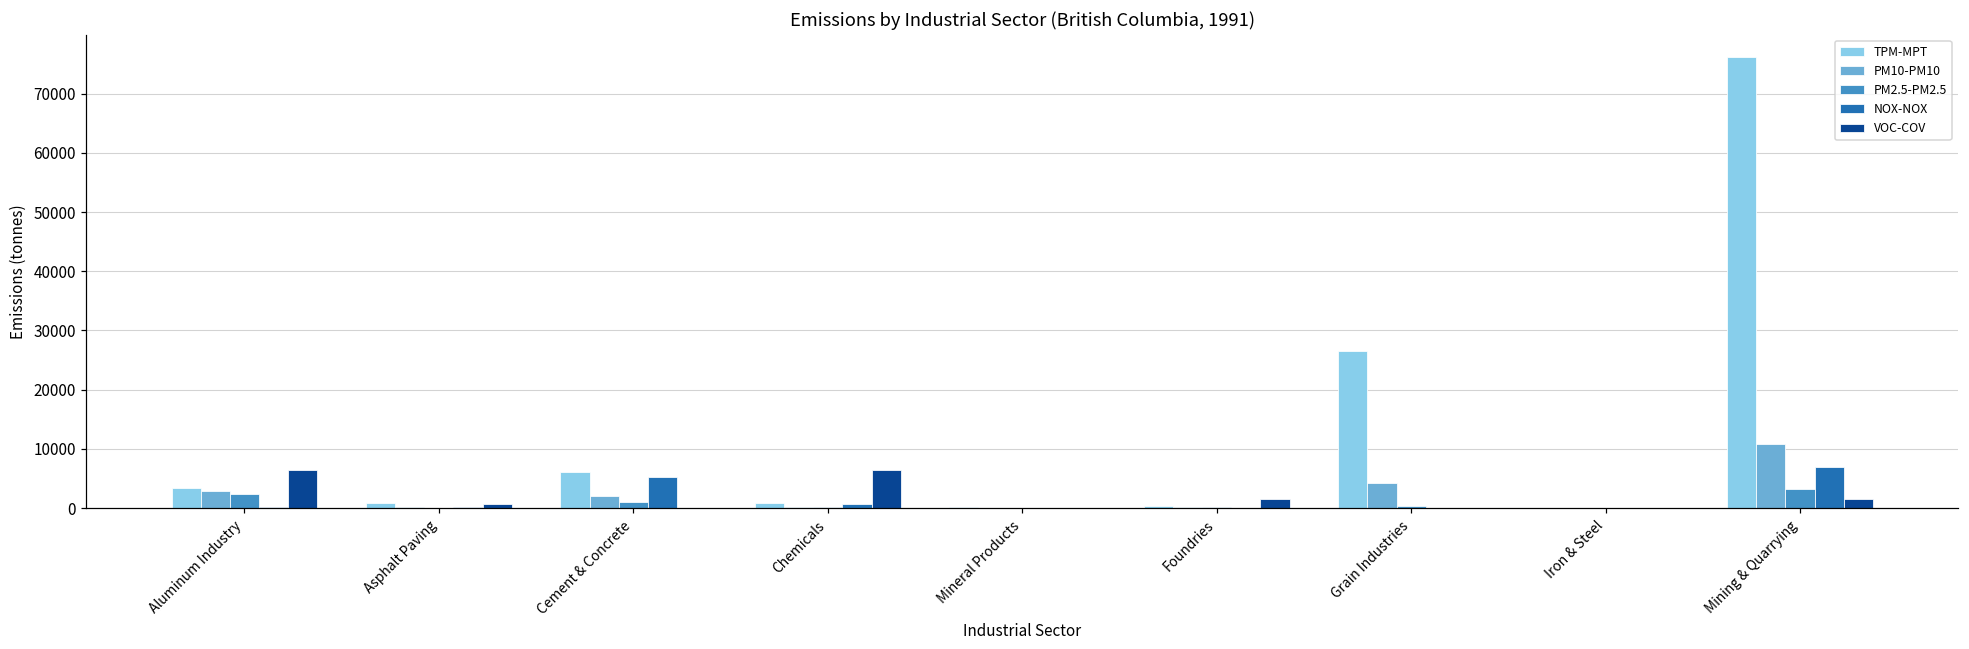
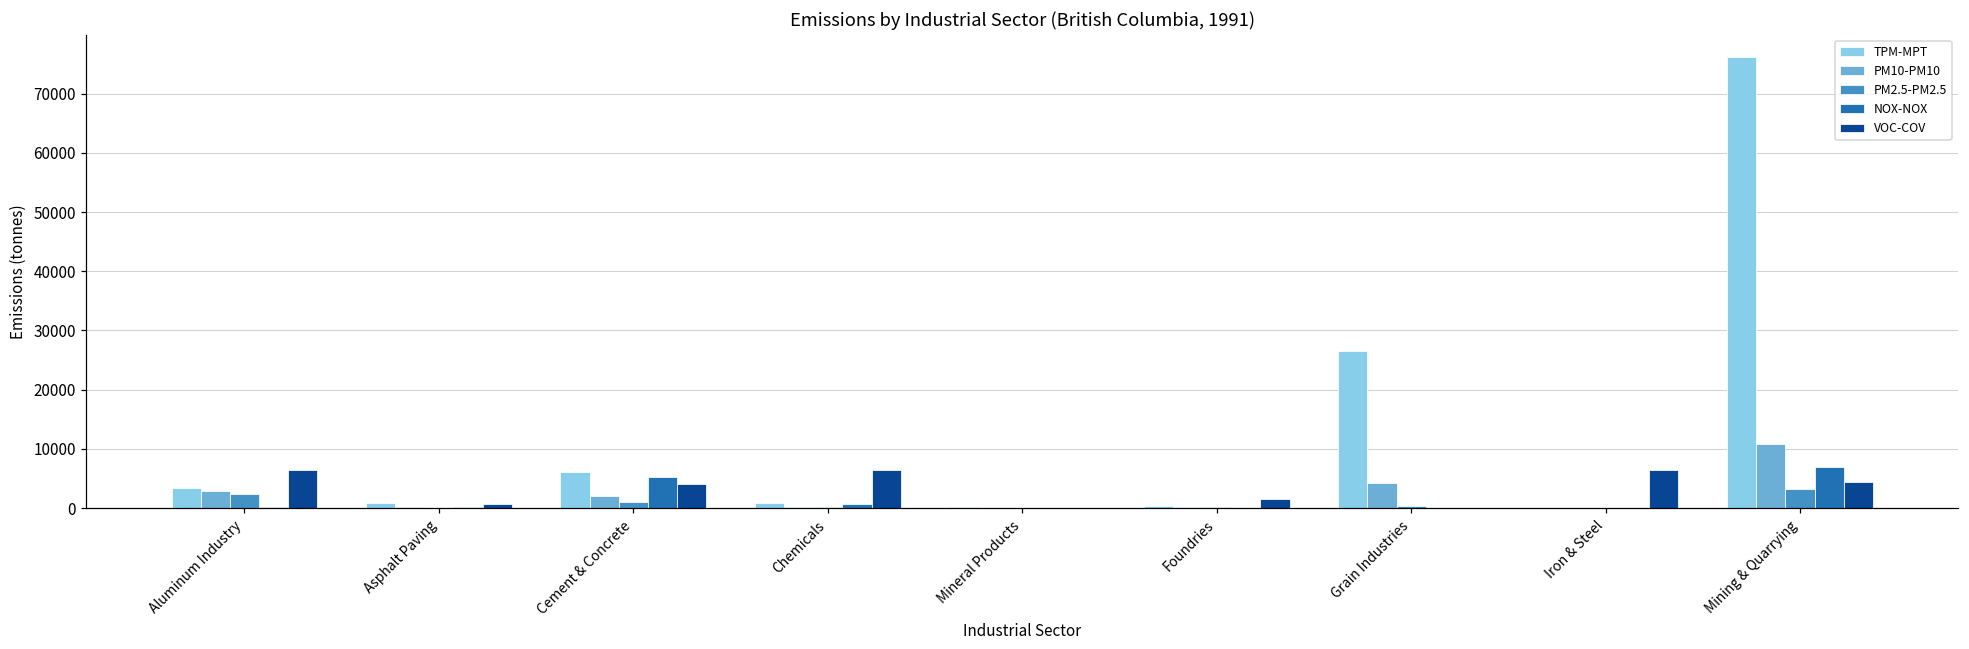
VOC-COV, Cement & Concrete: 0 -> 4000
VOC-COV, Iron & Steel: 0 -> 6000
VOC-COV, Mining & Quarrying: 2000 -> 4000
